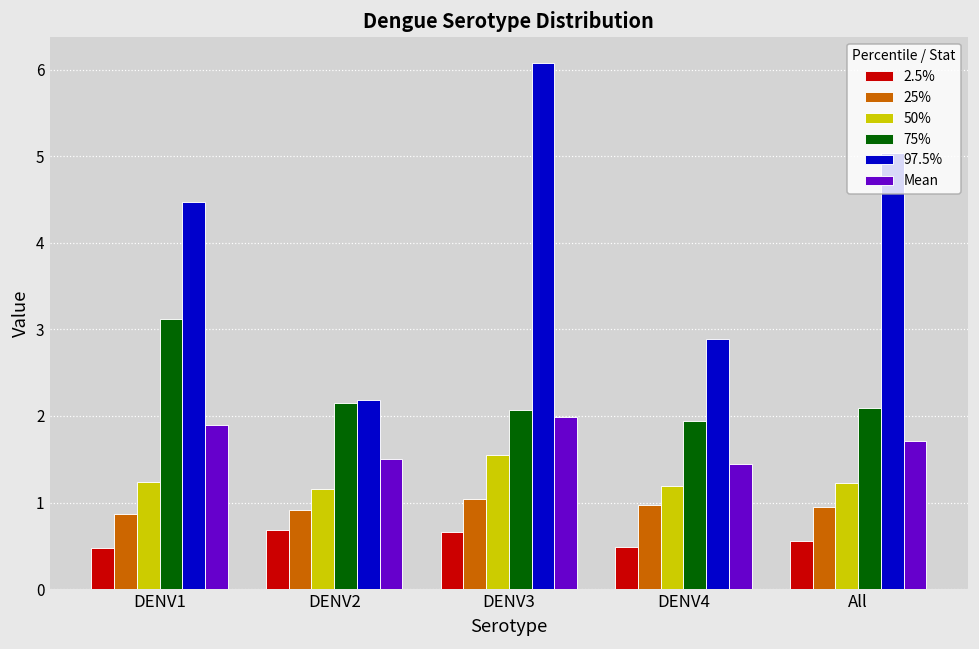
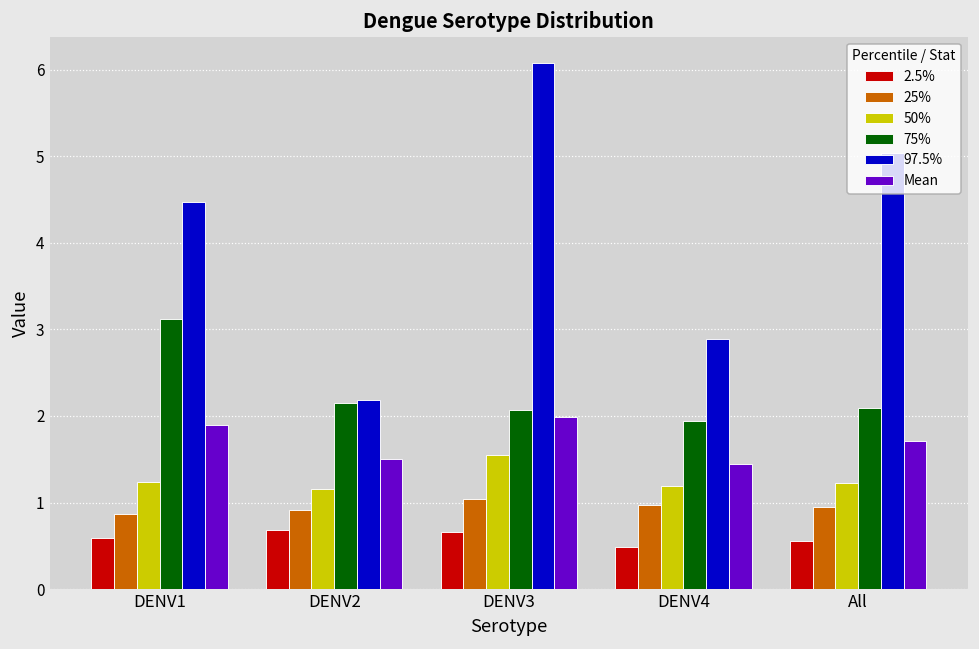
2.5%, DENV1: 0.5 -> 0.6
